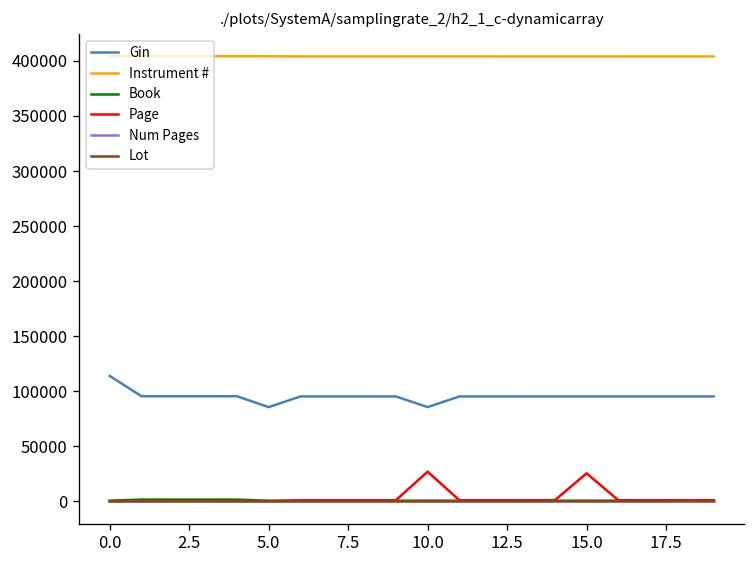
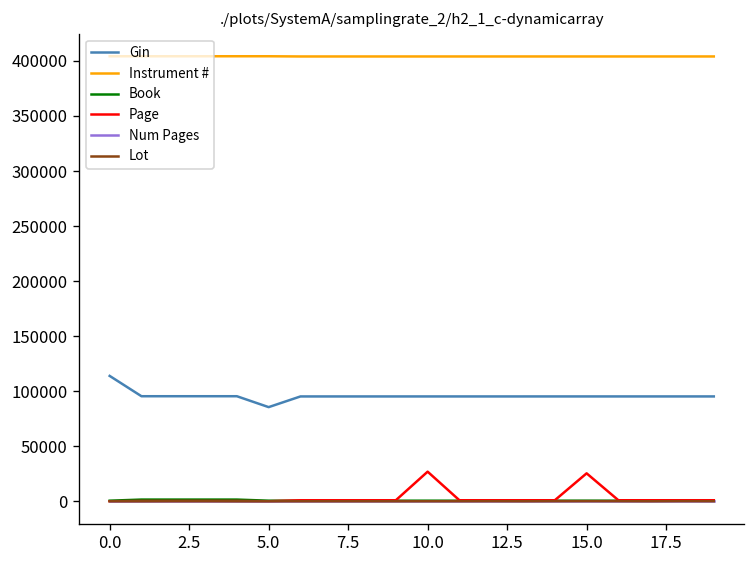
Gin, 10.0: 90000 -> 100000
